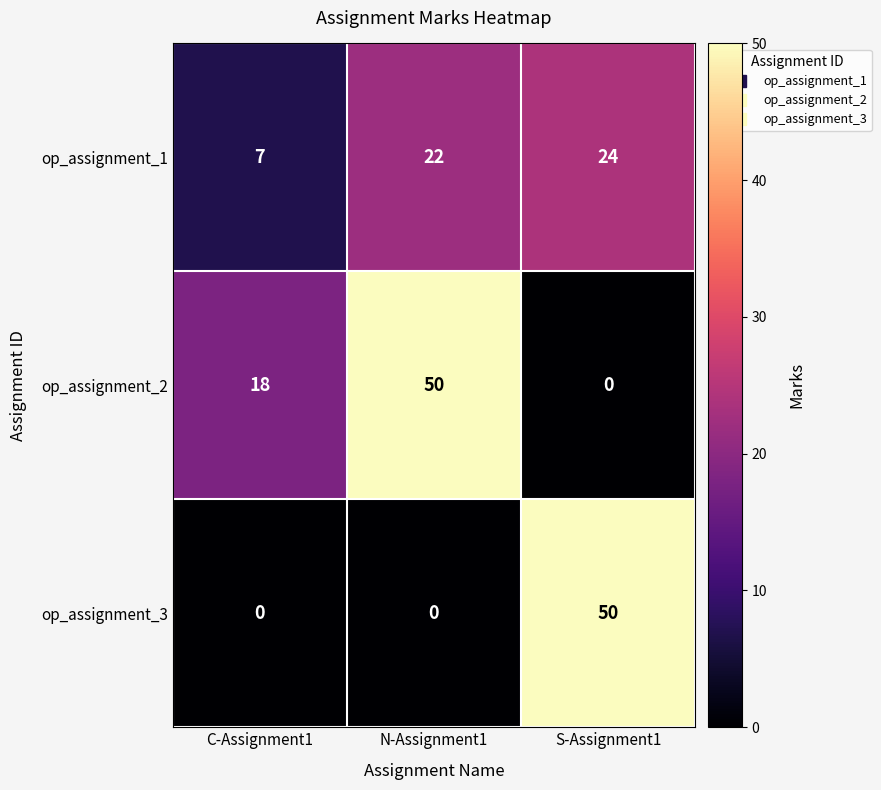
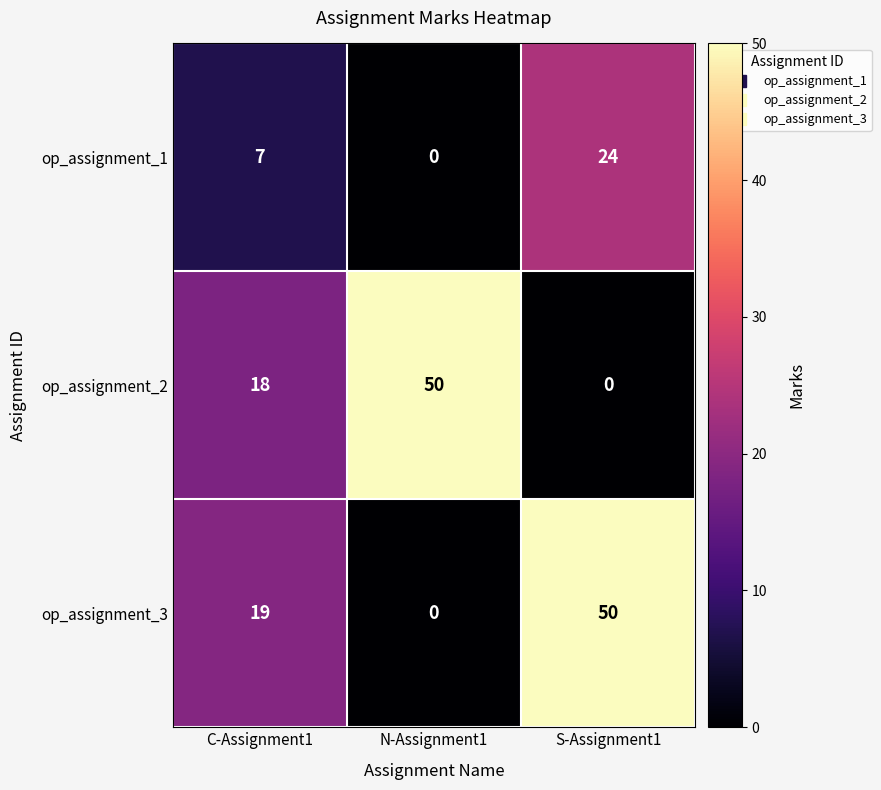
op_assignment_1, N-Assignment1: 22 -> 0
op_assignment_3, C-Assignment1: 0 -> 19
